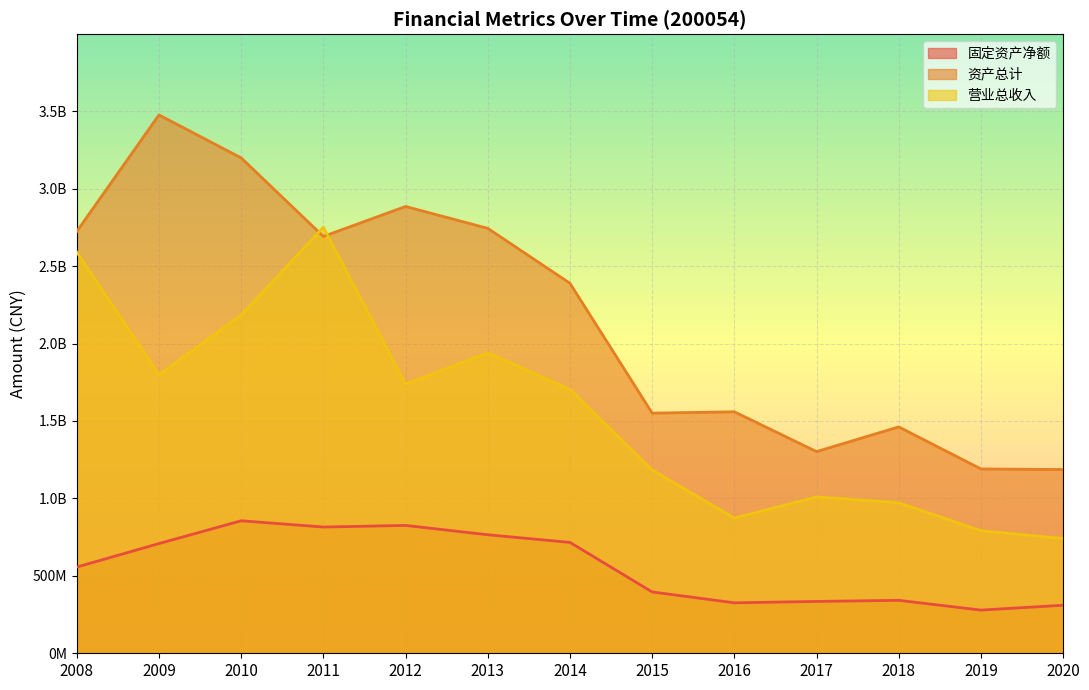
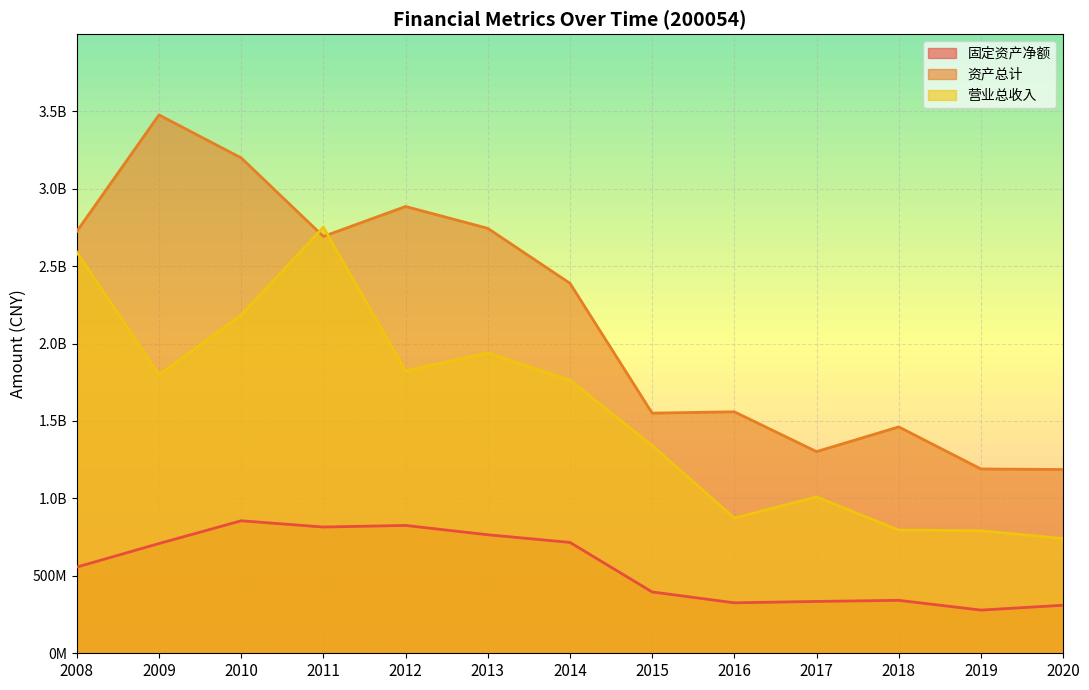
营业总收入, 2012: 1740000000 -> 1820000000
营业总收入, 2014: 1700000000 -> 1760000000
营业总收入, 2015: 1180000000 -> 1340000000
营业总收入, 2018: 970000000 -> 800000000
